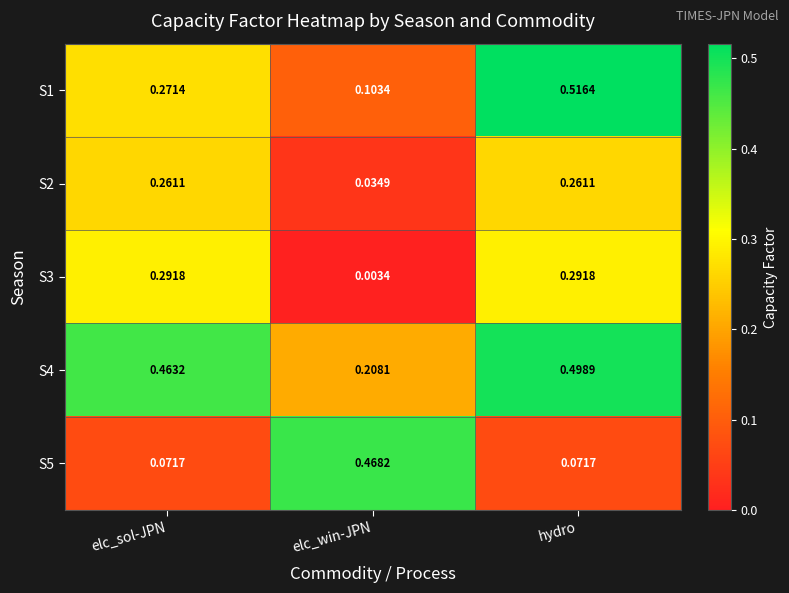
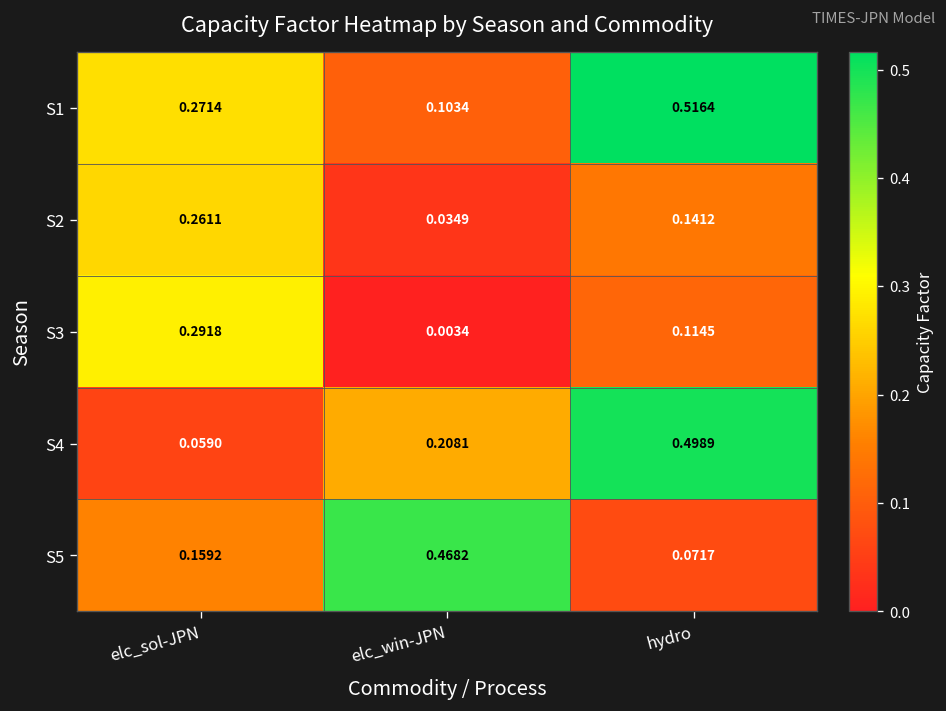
S2, hydro: 0.2611 -> 0.1412
S3, hydro: 0.2918 -> 0.1145
S4, elc_sol-JPN: 0.4632 -> 0.0590
S5, elc_sol-JPN: 0.0717 -> 0.1592
